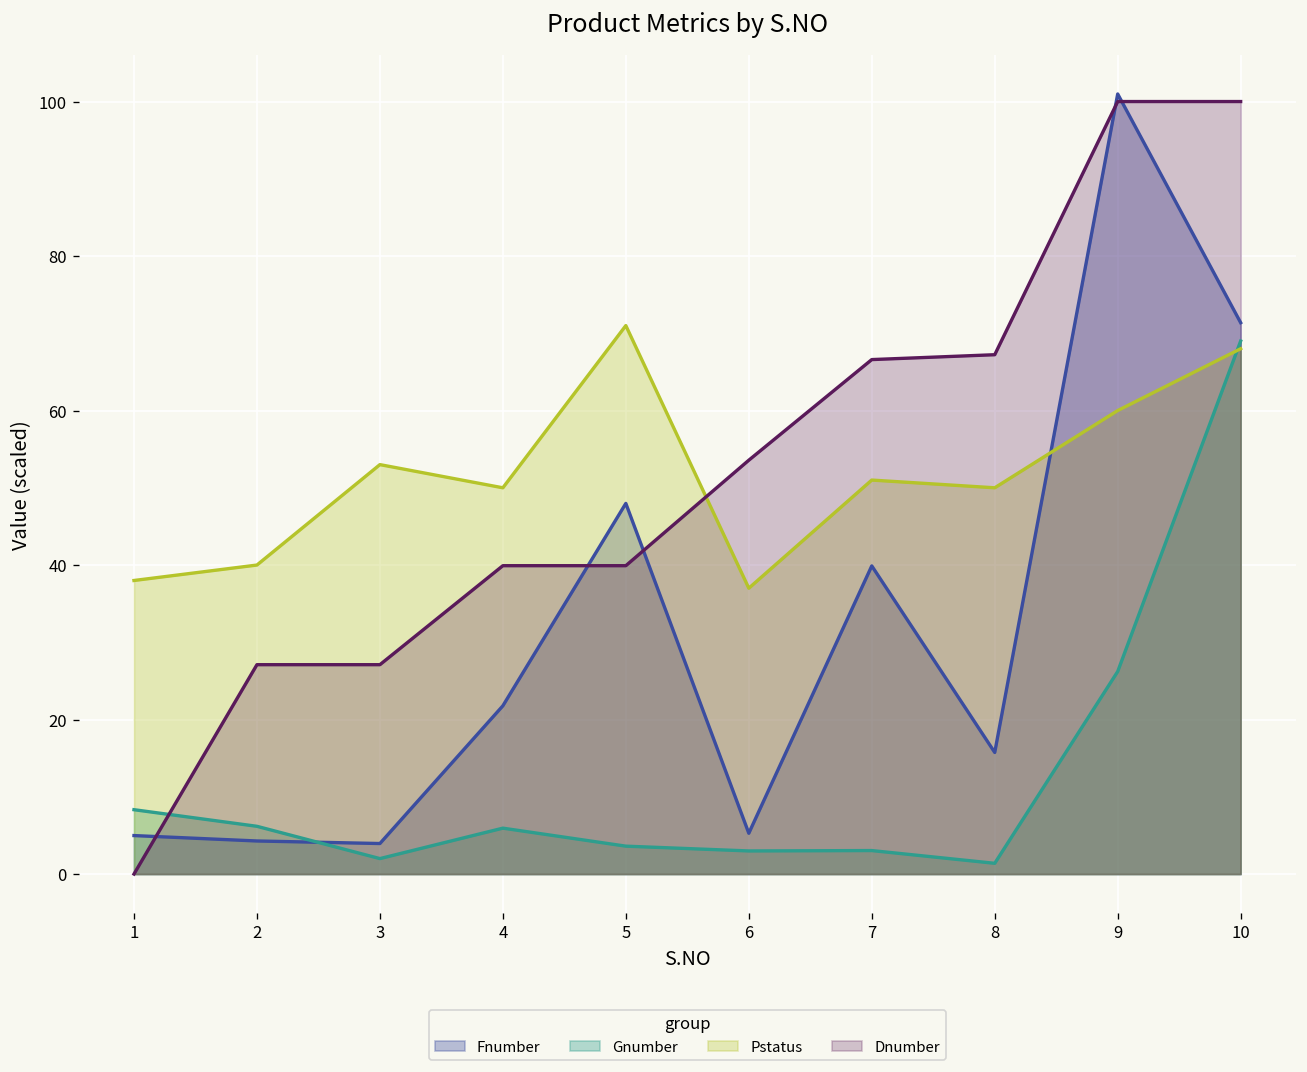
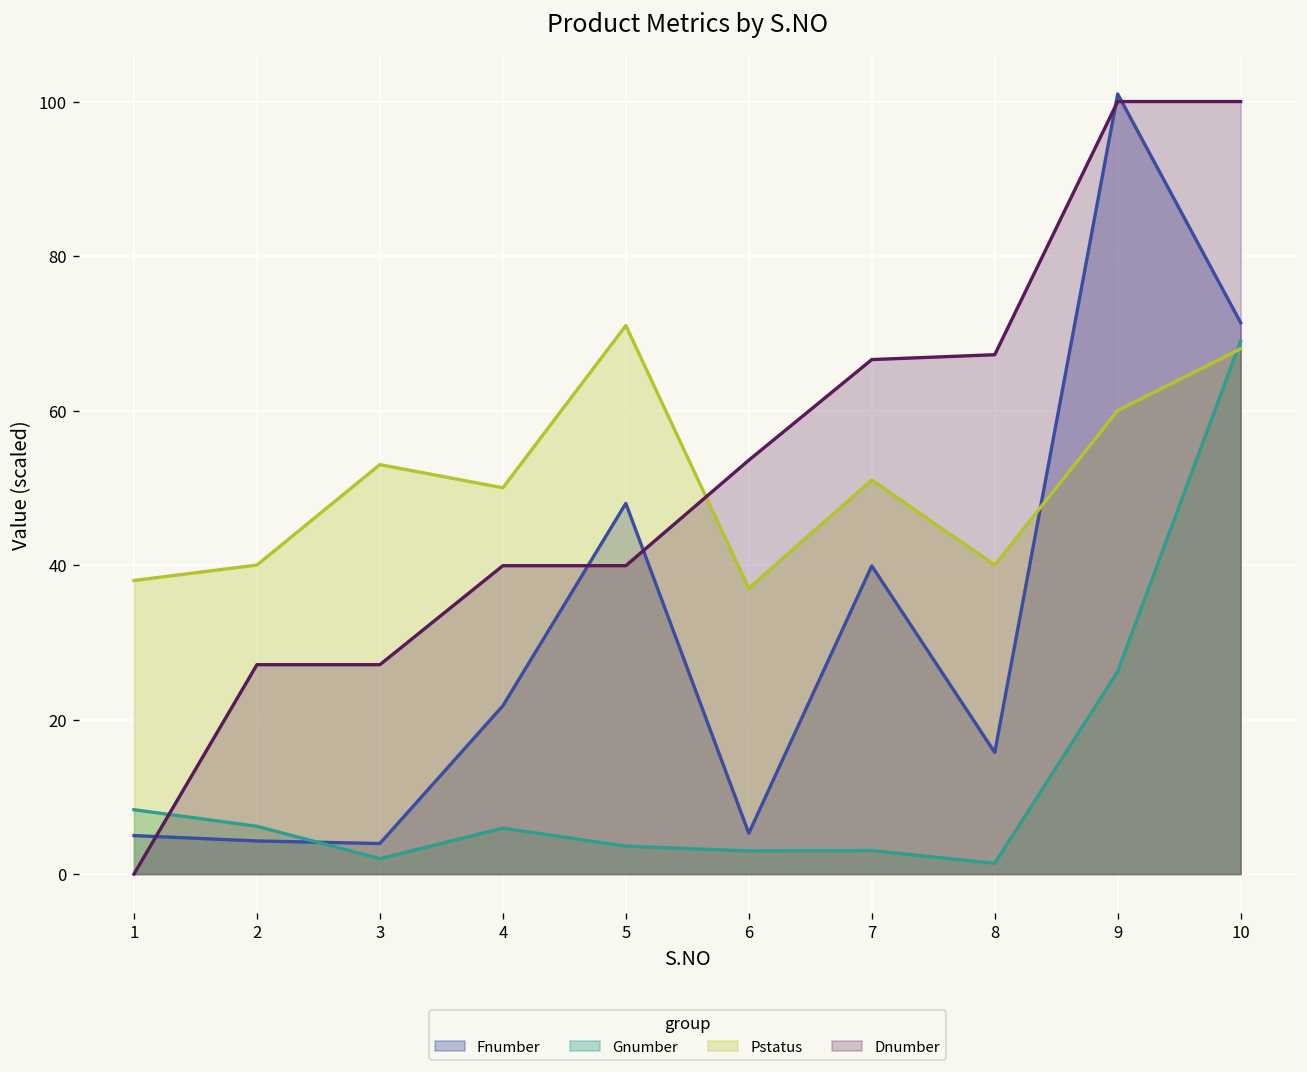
Pstatus, 8: 50 -> 40
